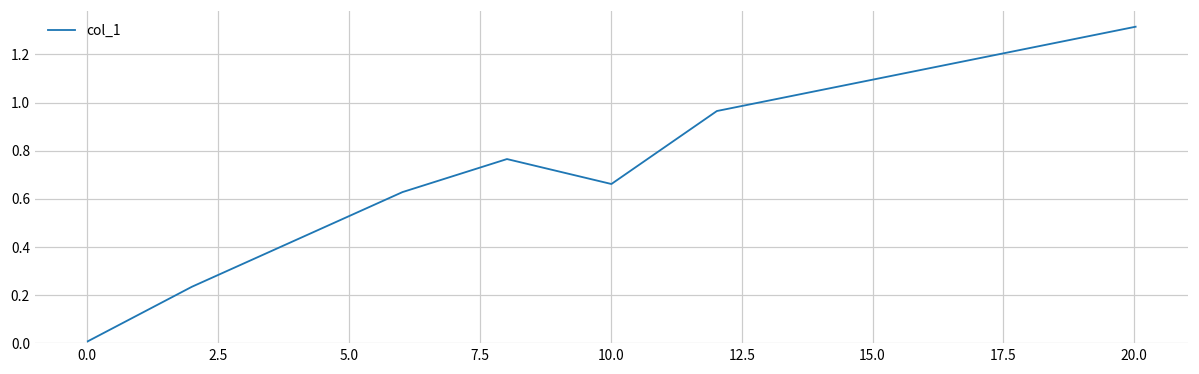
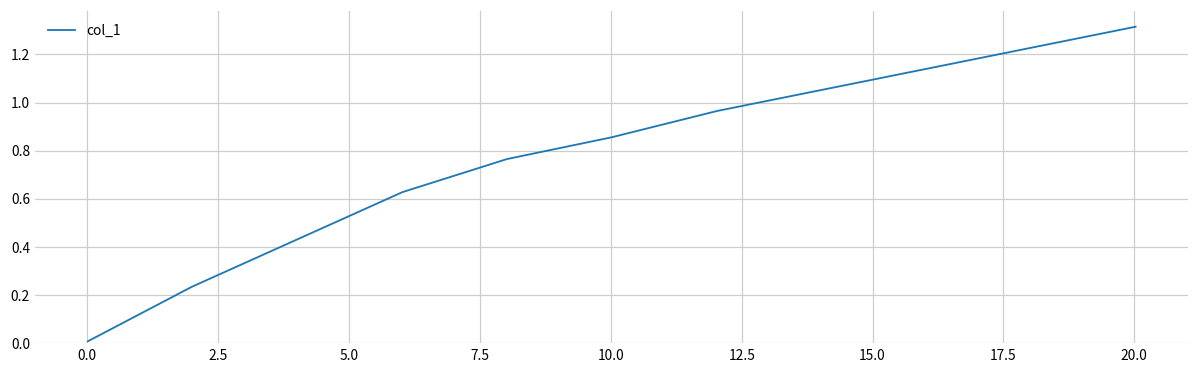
10.0: 0.66 -> 0.86
